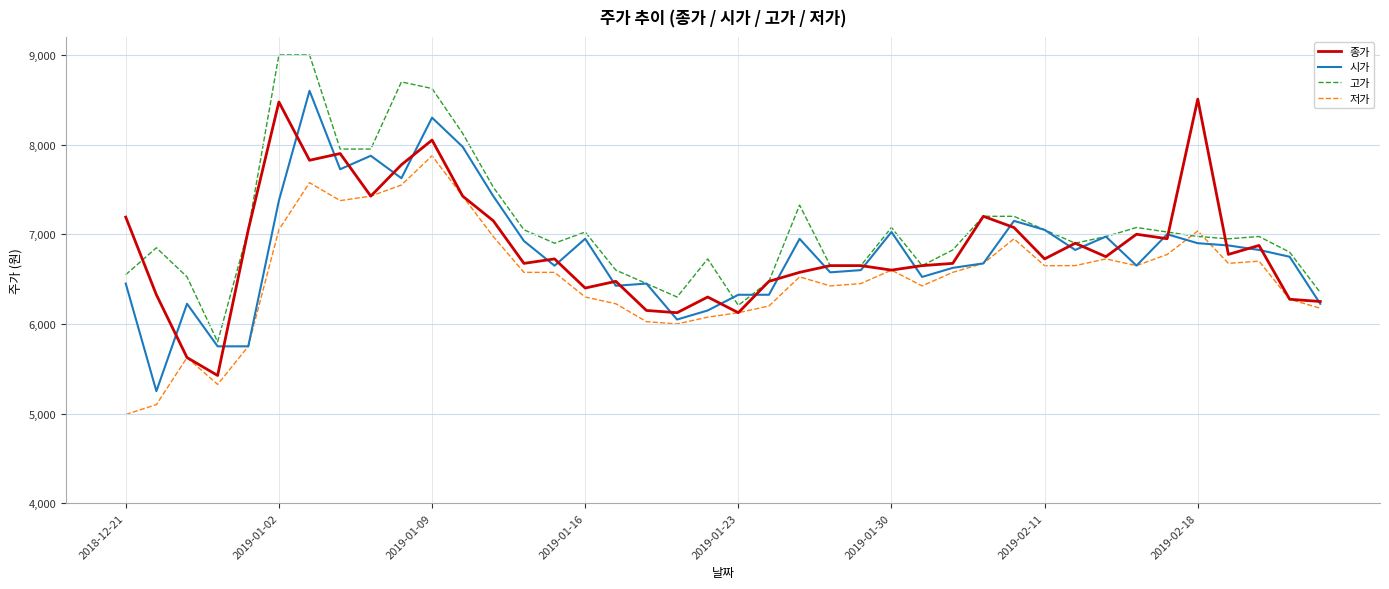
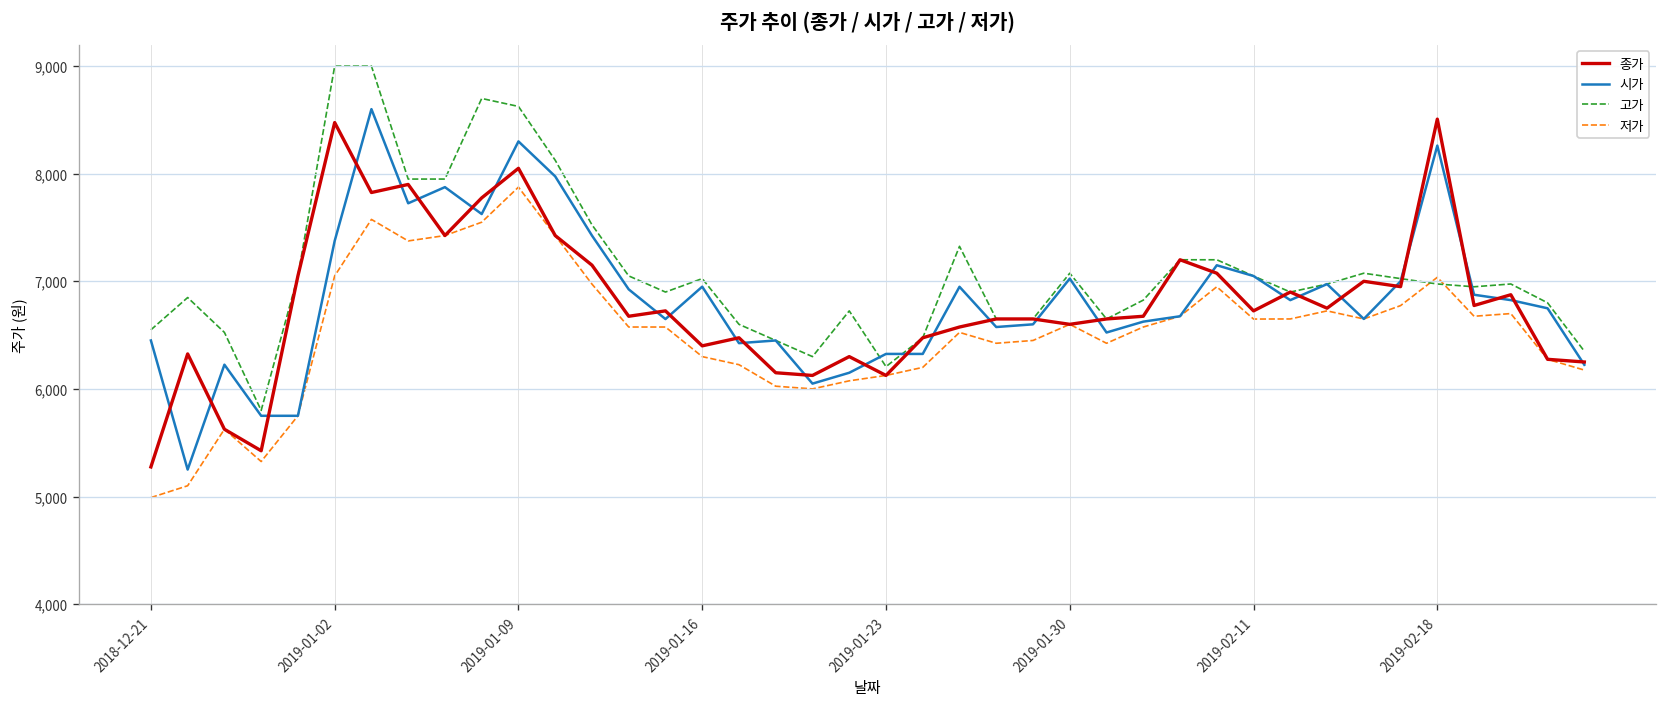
종가, 2018-12-21: 7,200 -> 5,300
시가, 2019-02-18: 6,900 -> 8,300
